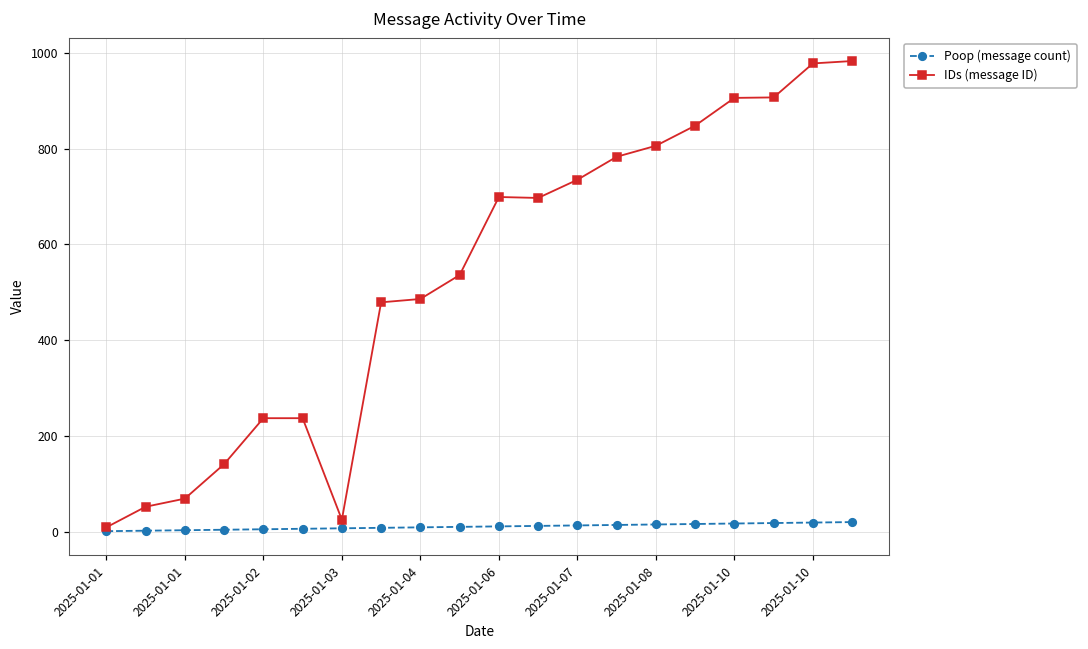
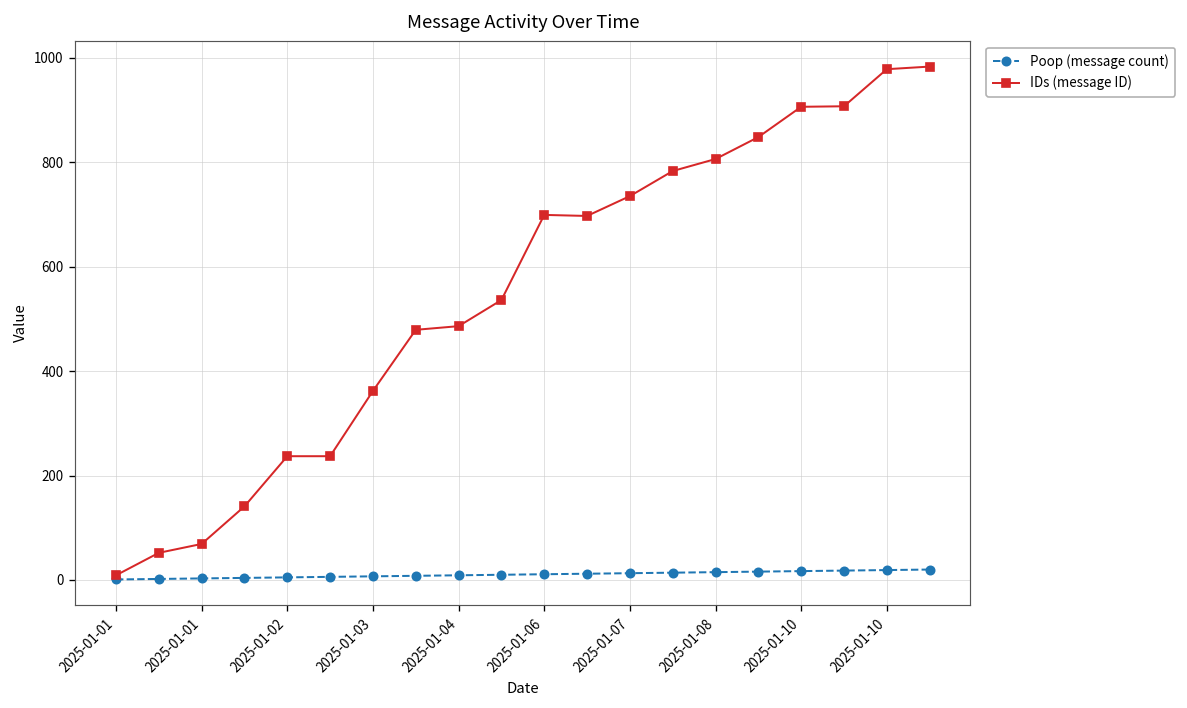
IDs (message ID), 2025-01-03: 30 -> 360
